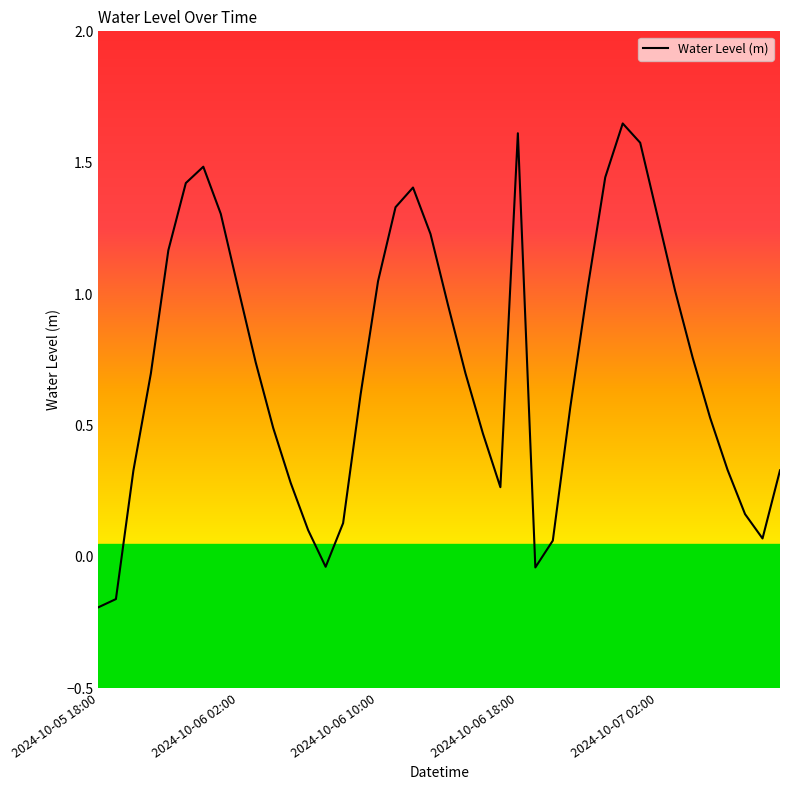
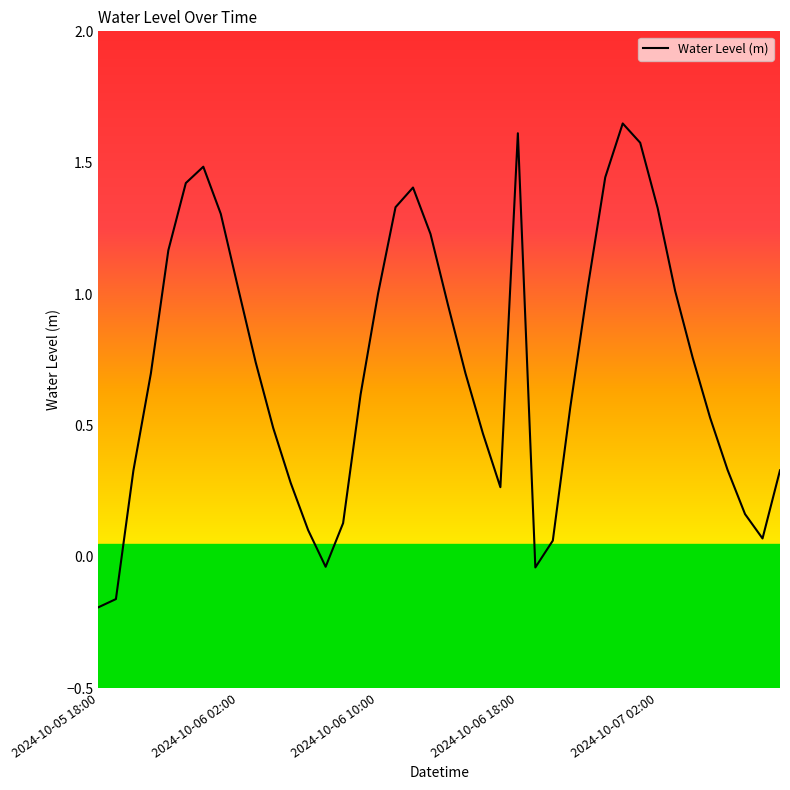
2024-10-06 10:00: 1.05 -> 1.00
2024-10-07 02:00: 1.29 -> 1.33
